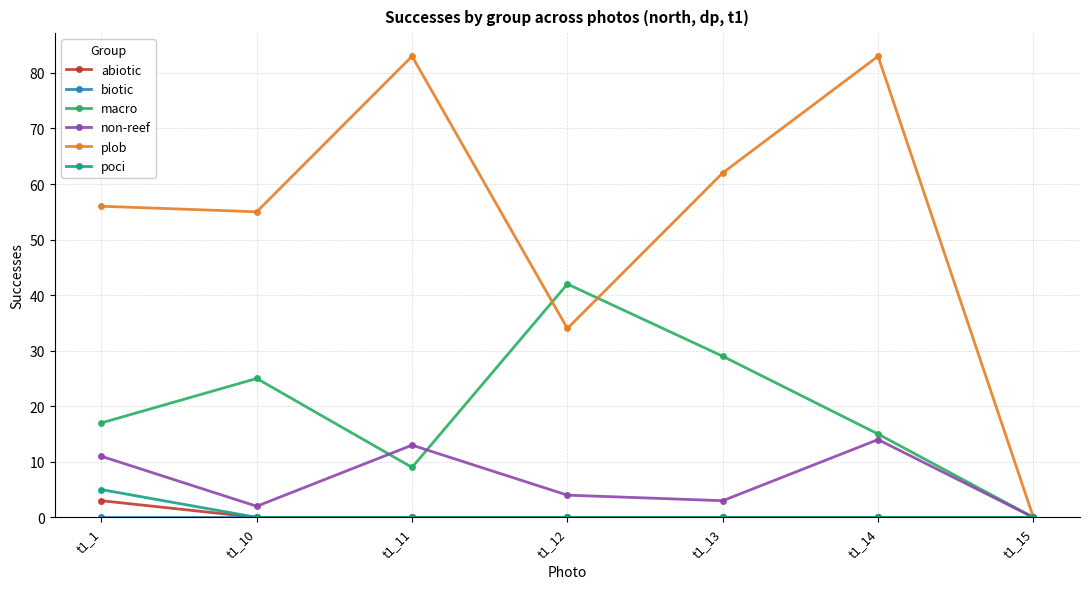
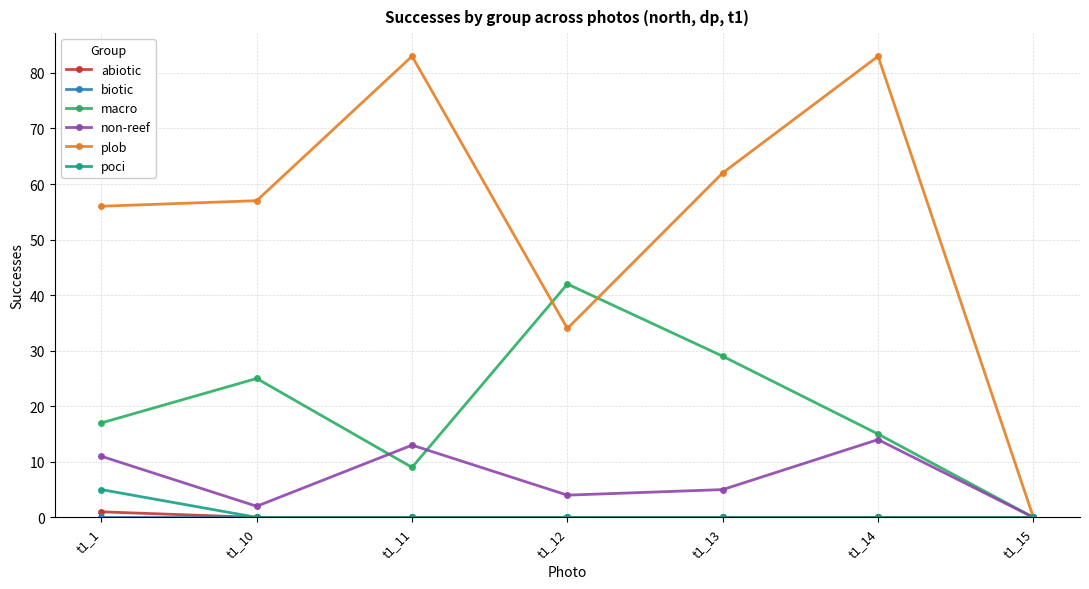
abiotic, t1_1: 3 -> 1
plob, t1_10: 55 -> 57
non-reef, t1_13: 3 -> 5
